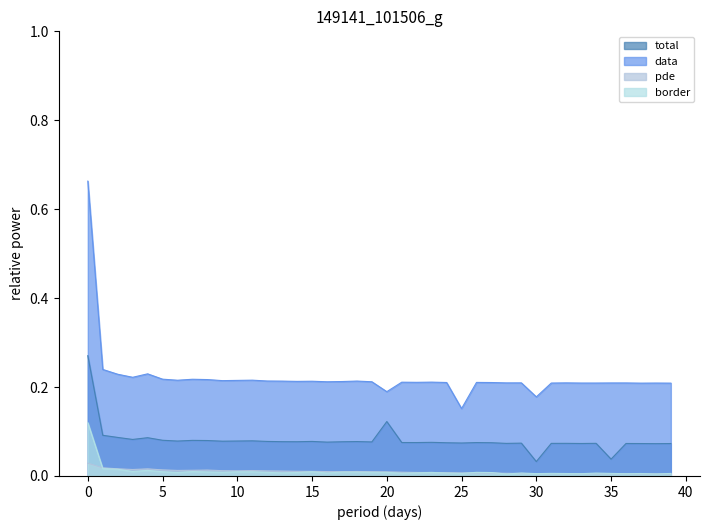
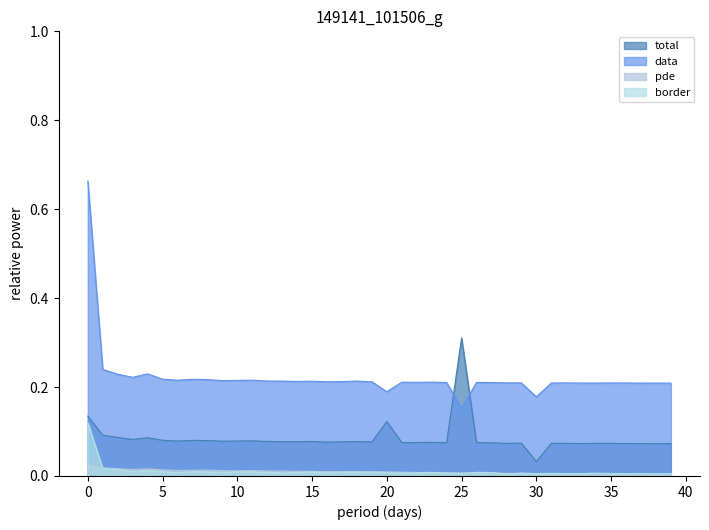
total, 0: 0.27 -> 0.13
total, 25: 0.07 -> 0.31
total, 35: 0.04 -> 0.07
